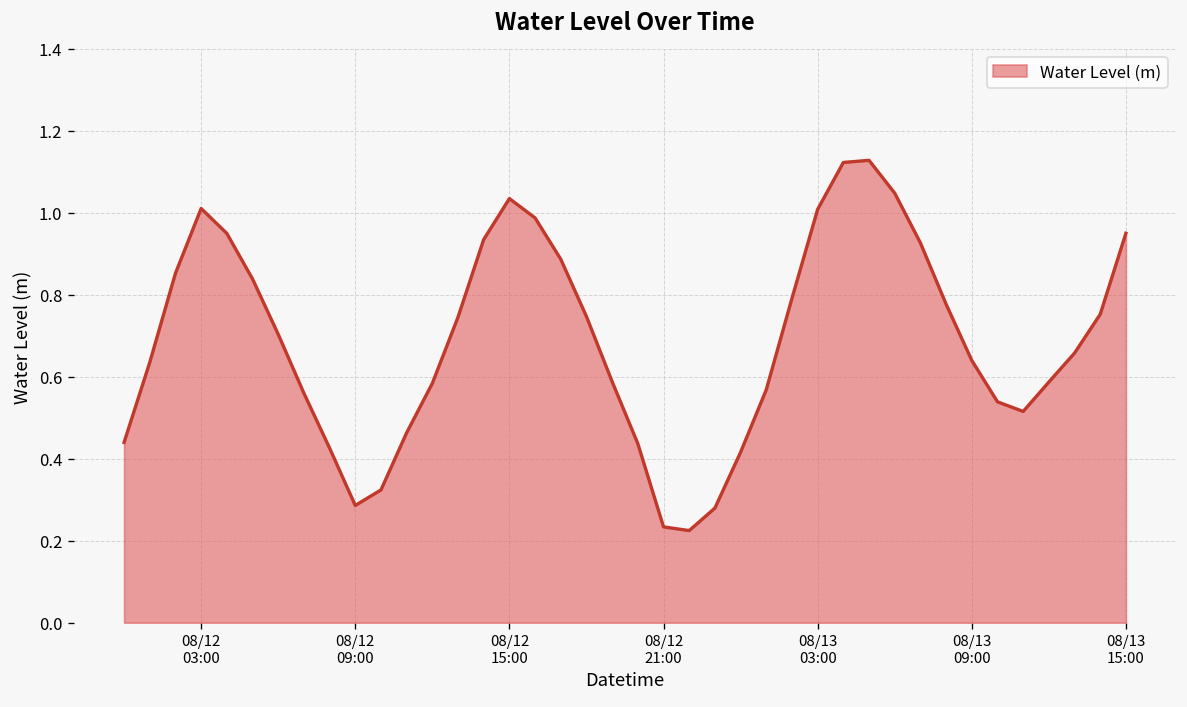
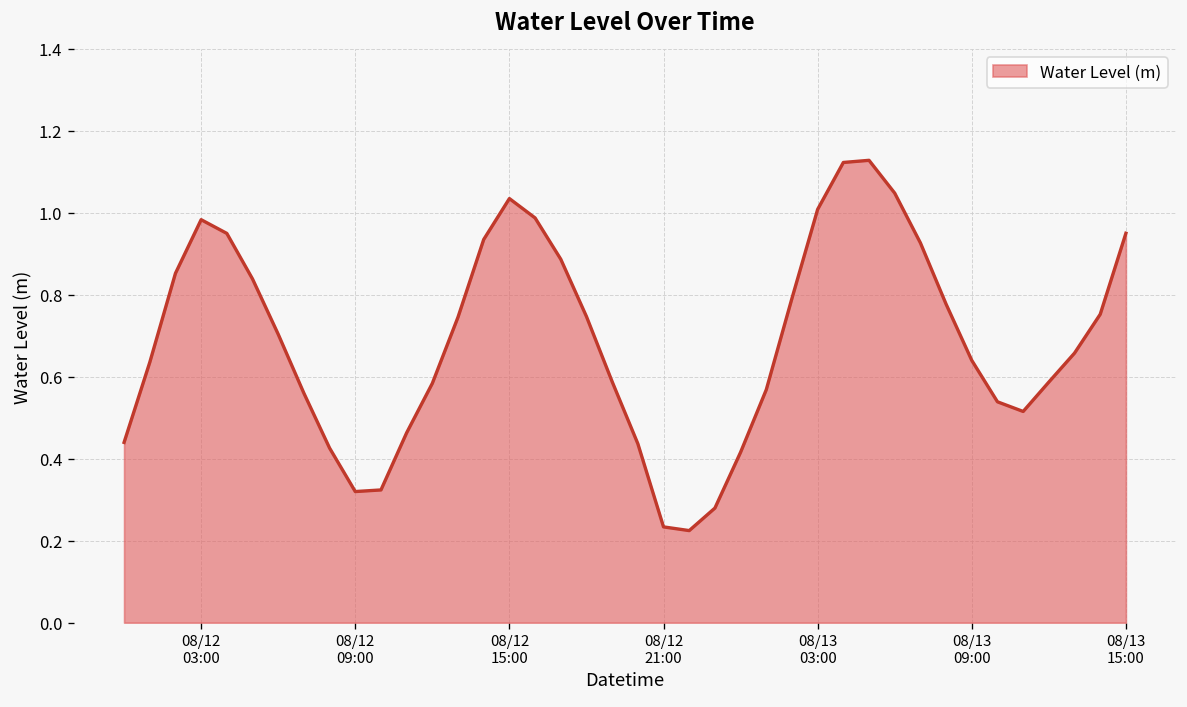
08/12 03:00: 1.01 -> 0.98
08/12 09:00: 0.29 -> 0.32
